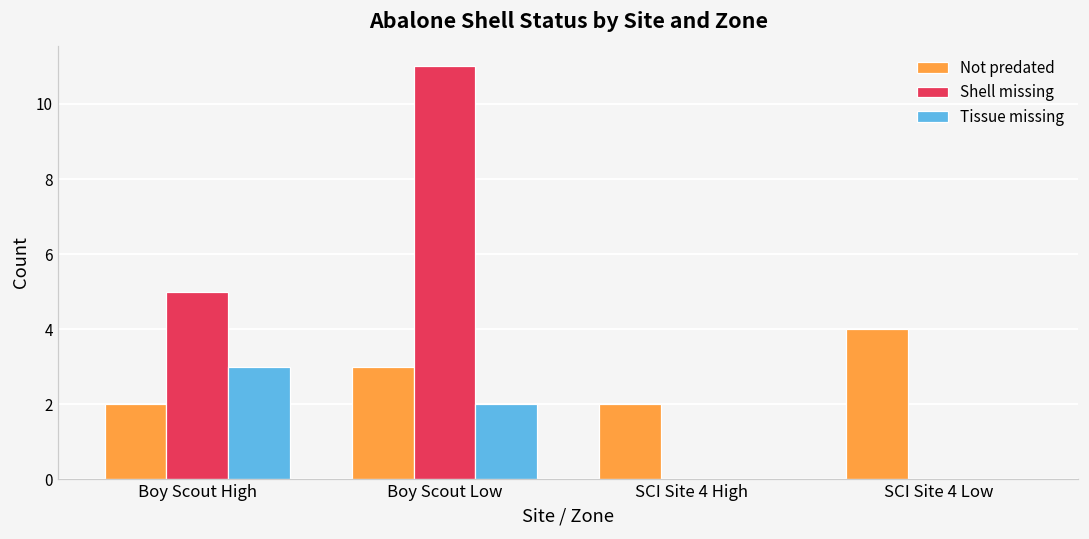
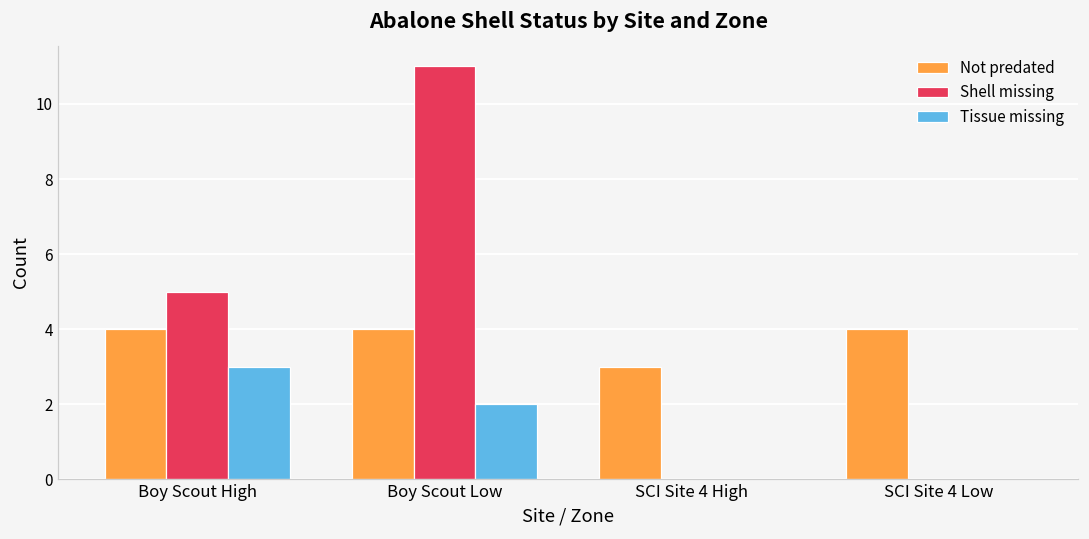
Not predated, Boy Scout High: 2 -> 4
Not predated, Boy Scout Low: 3 -> 4
Not predated, SCI Site 4 High: 2 -> 3
